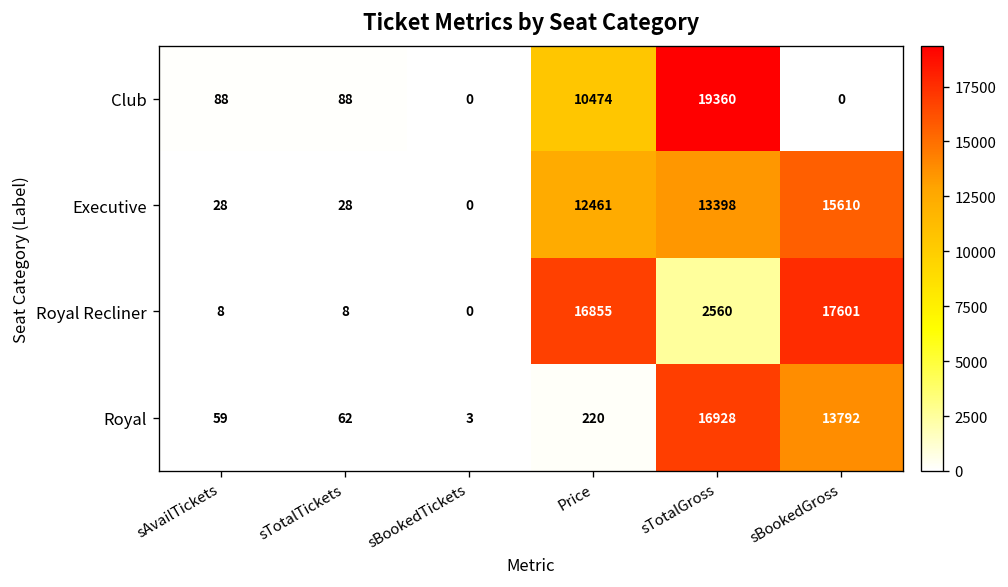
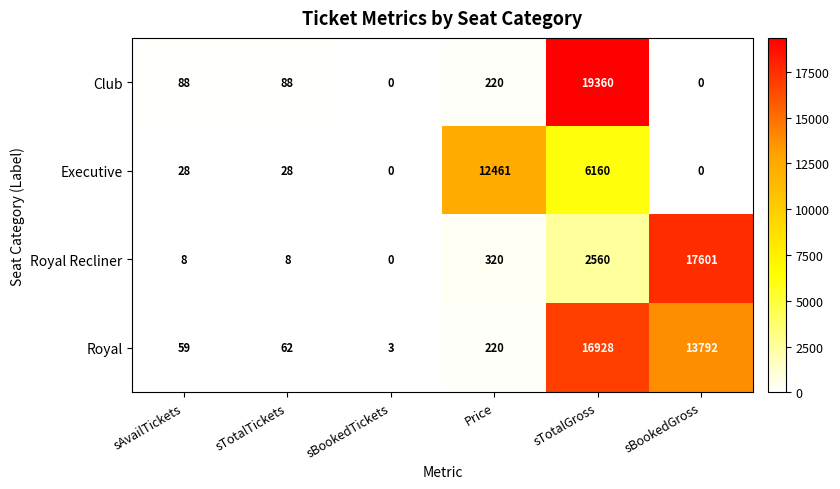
Club, Price: 10474 -> 220
Executive, sTotalGross: 13398 -> 6160
Executive, sBookedGross: 15610 -> 0
Royal Recliner, Price: 16855 -> 320
